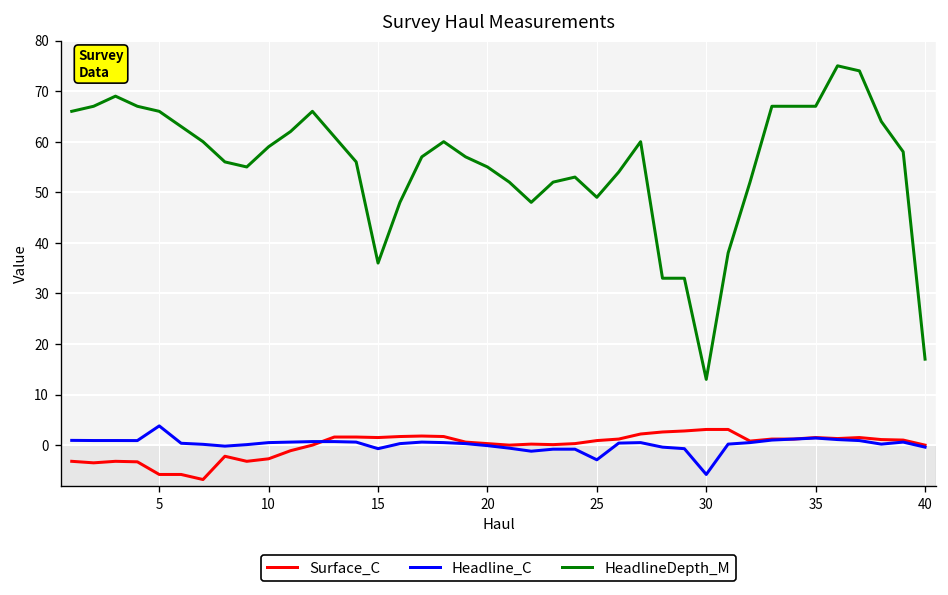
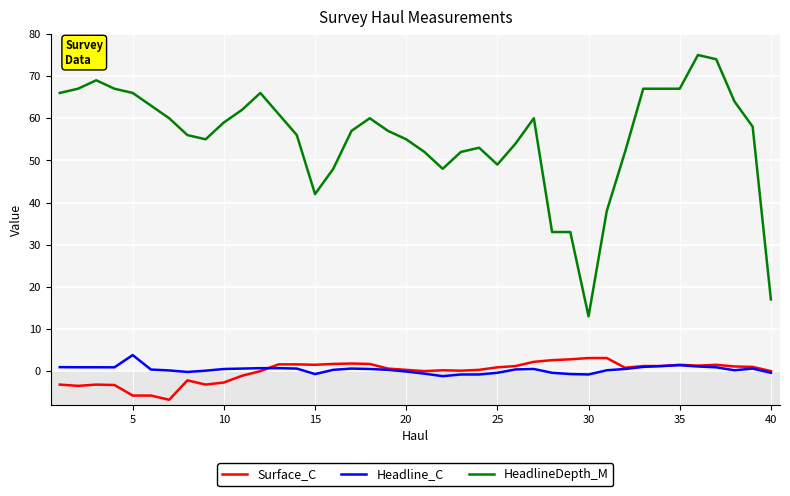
HeadlineDepth_M, 15: 36 -> 42
Headline_C, 25: -3 -> 0
Headline_C, 30: -6 -> -1
